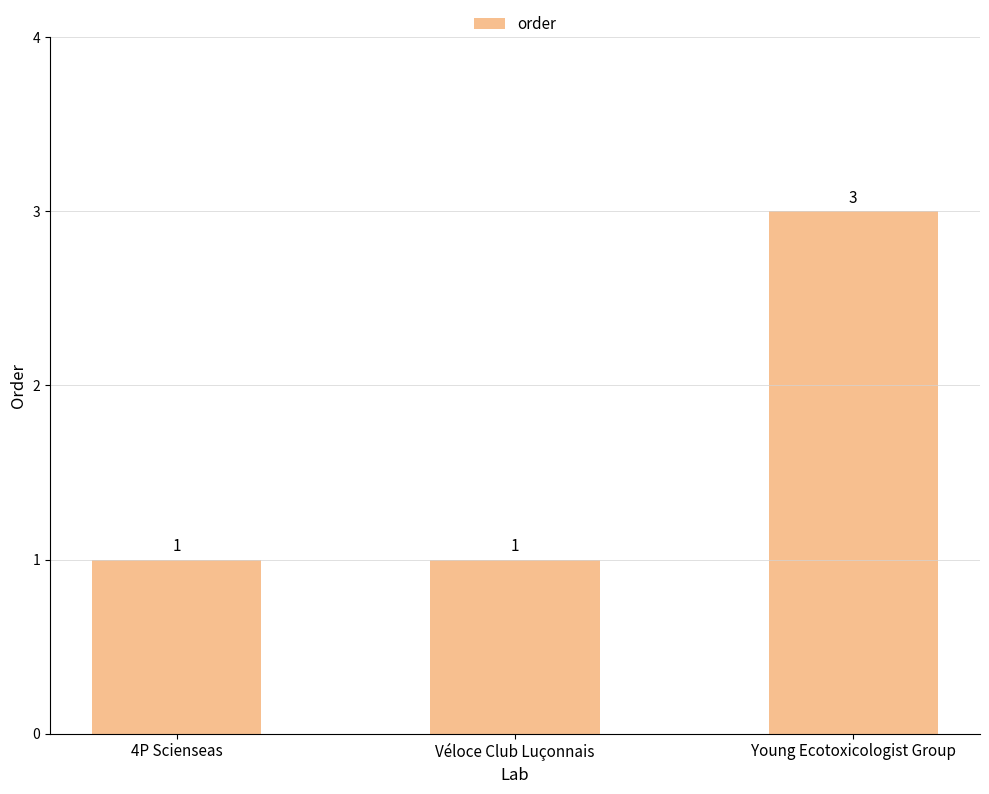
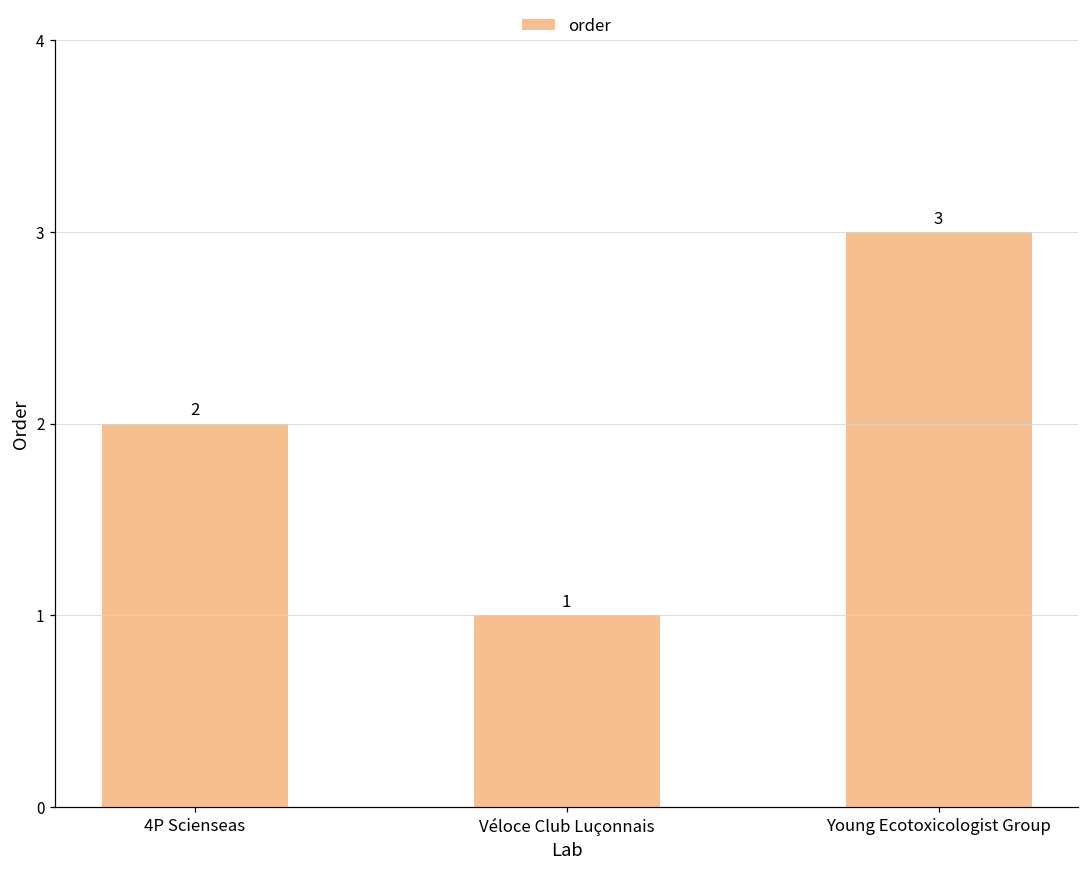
4P Scienseas: 1 -> 2
